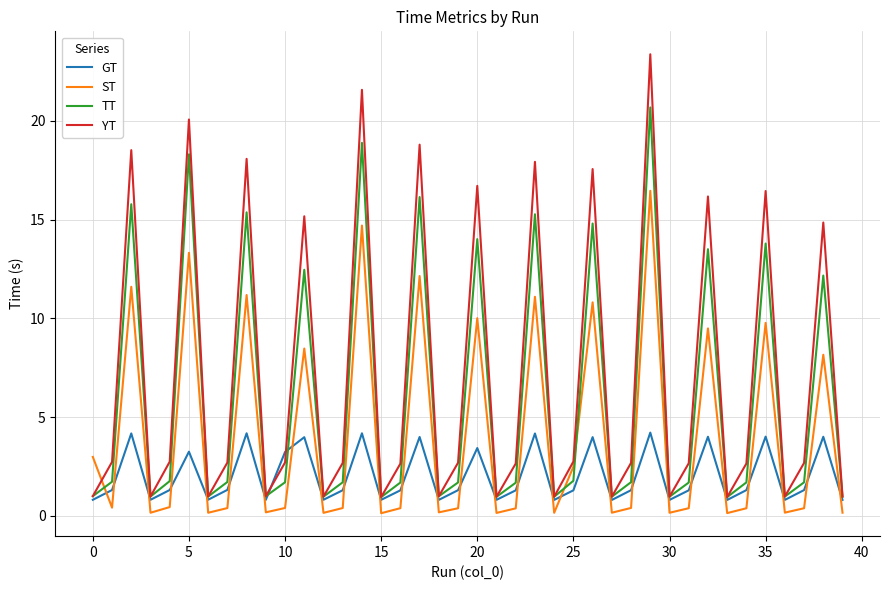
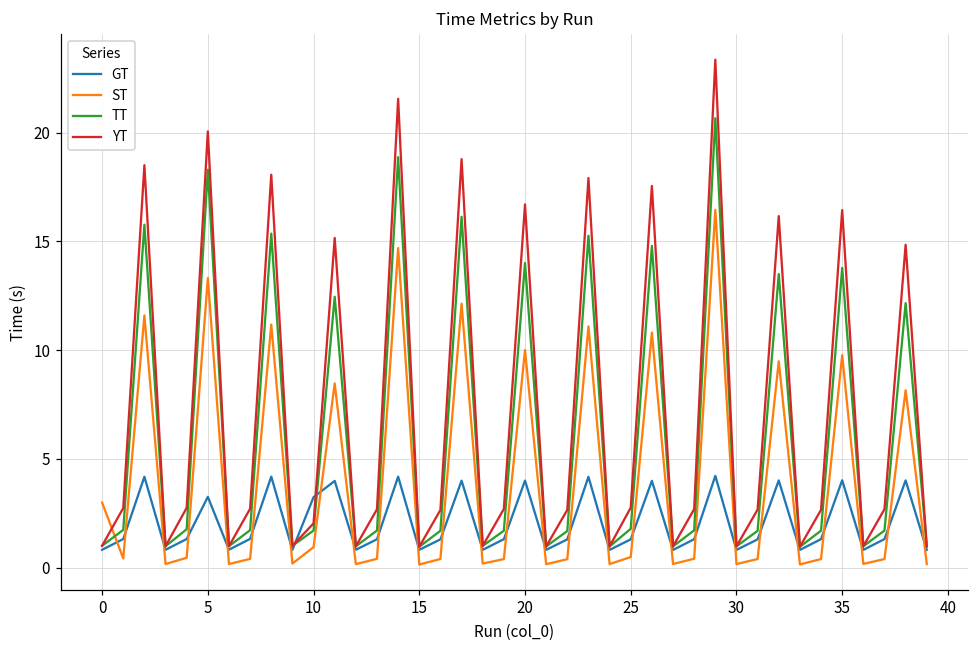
ST, 10: 0.4 -> 0.9
YT, 10: 2.7 -> 2.0
GT, 20: 3.4 -> 4.0
ST, 25: 2.5 -> 0.5
